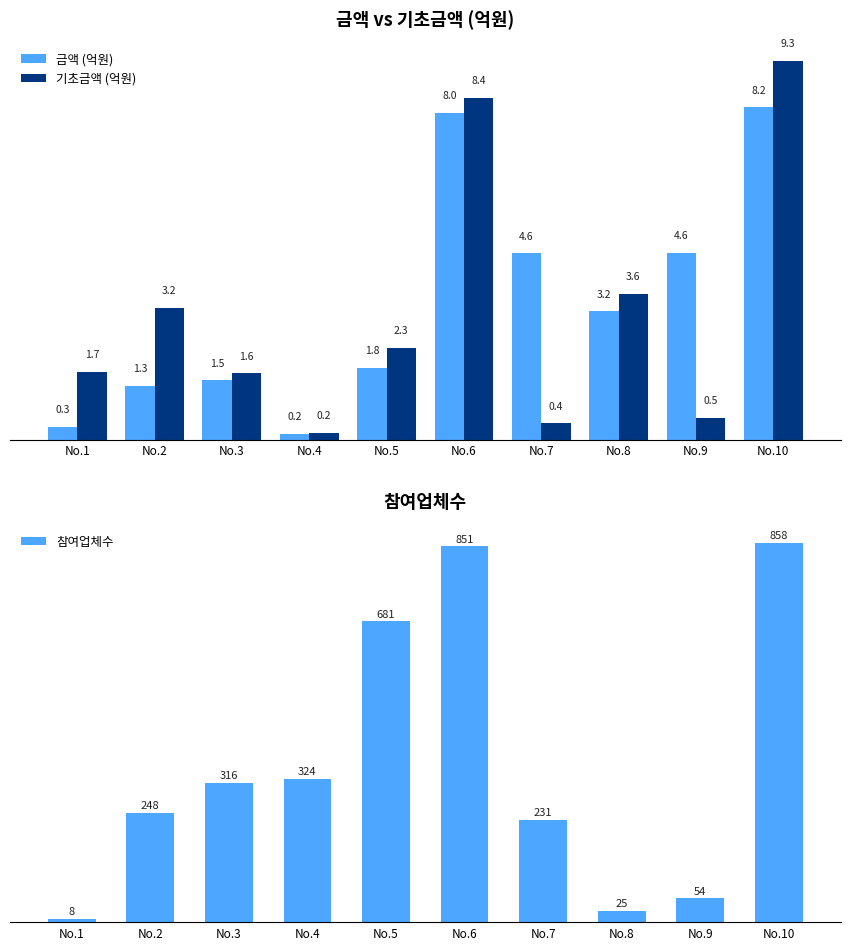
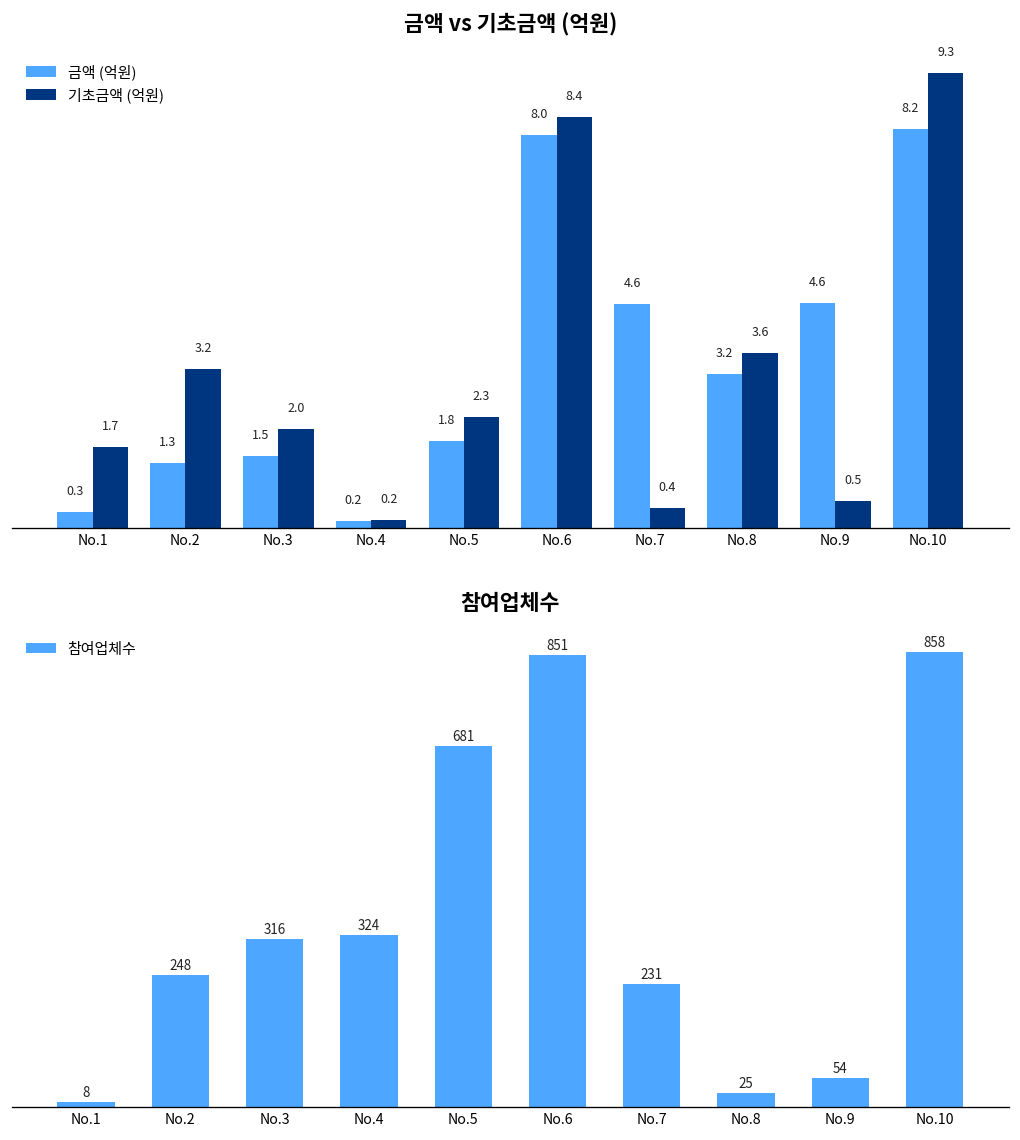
금액 vs 기초금액 (억원), 기초금액 (억원), No.3: 1.6 -> 2.0
